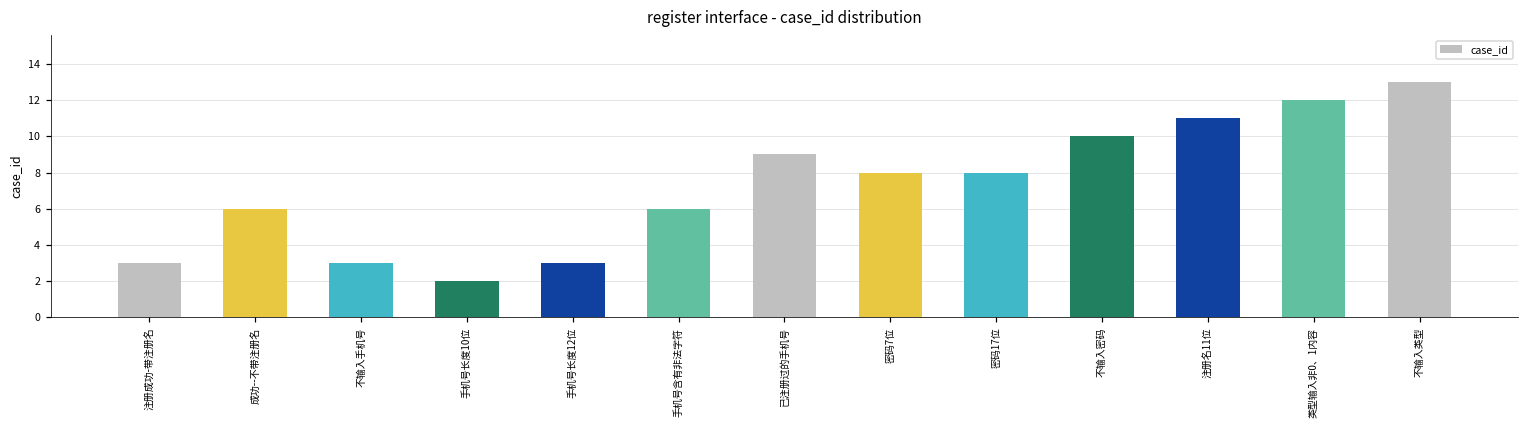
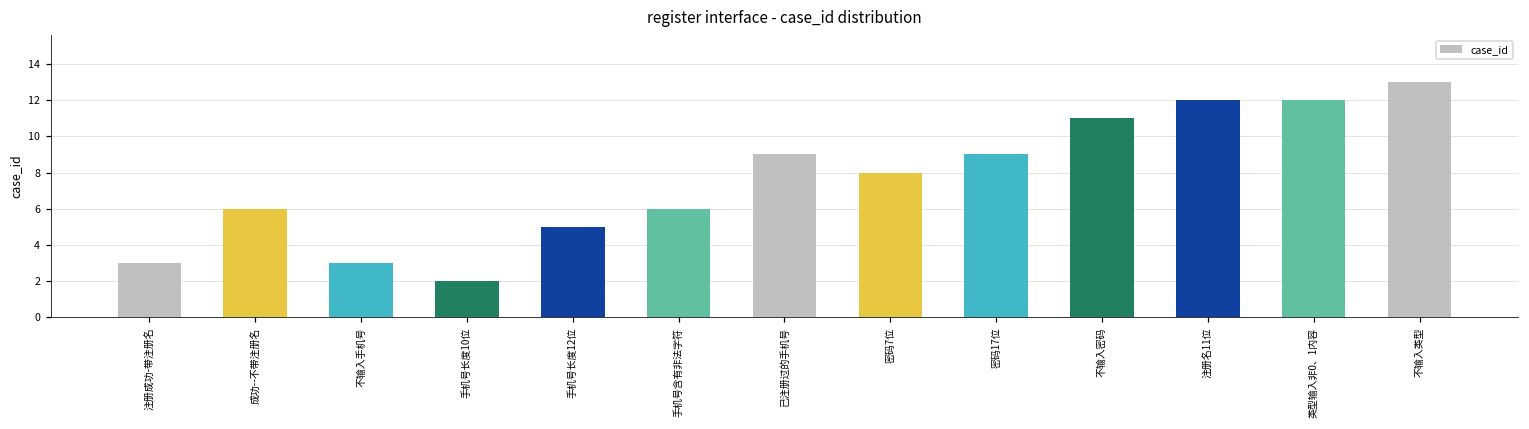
手机号长度12位: 3 -> 5
密码17位: 8 -> 9
不输入密码: 10 -> 11
注册名11位: 11 -> 12
